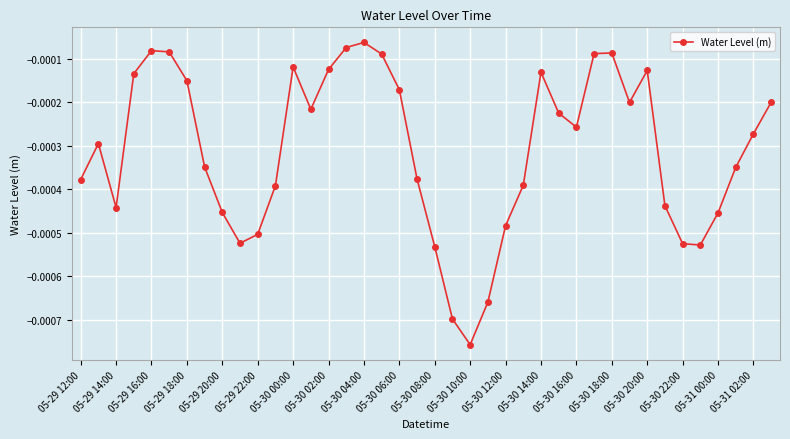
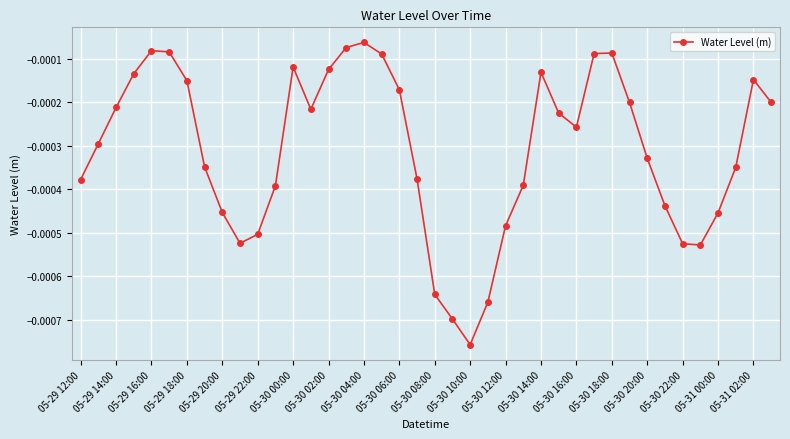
05-29 14:00: -0.00044 -> -0.00021
05-30 08:00: -0.00053 -> -0.00064
05-30 20:00: -0.00013 -> -0.00033
05-31 02:00: -0.00027 -> -0.00015
